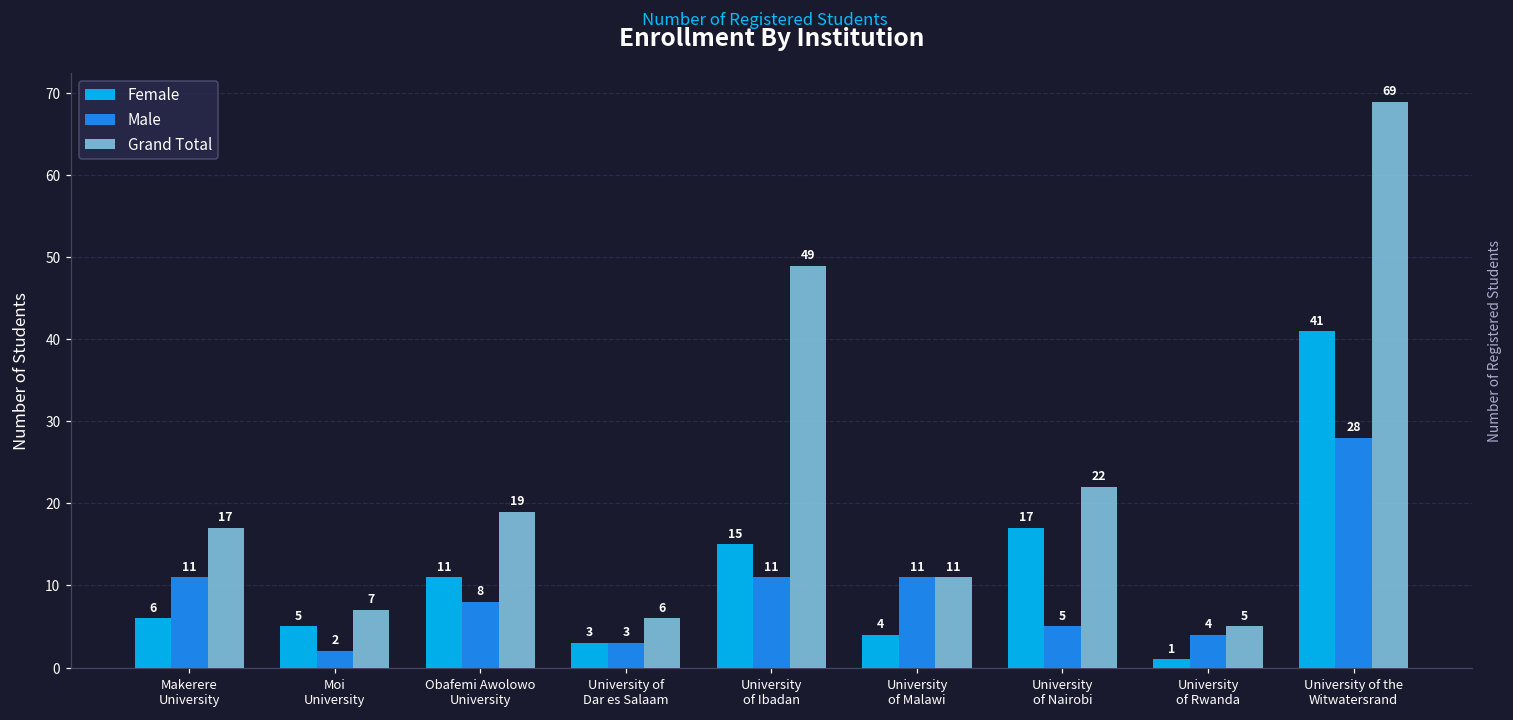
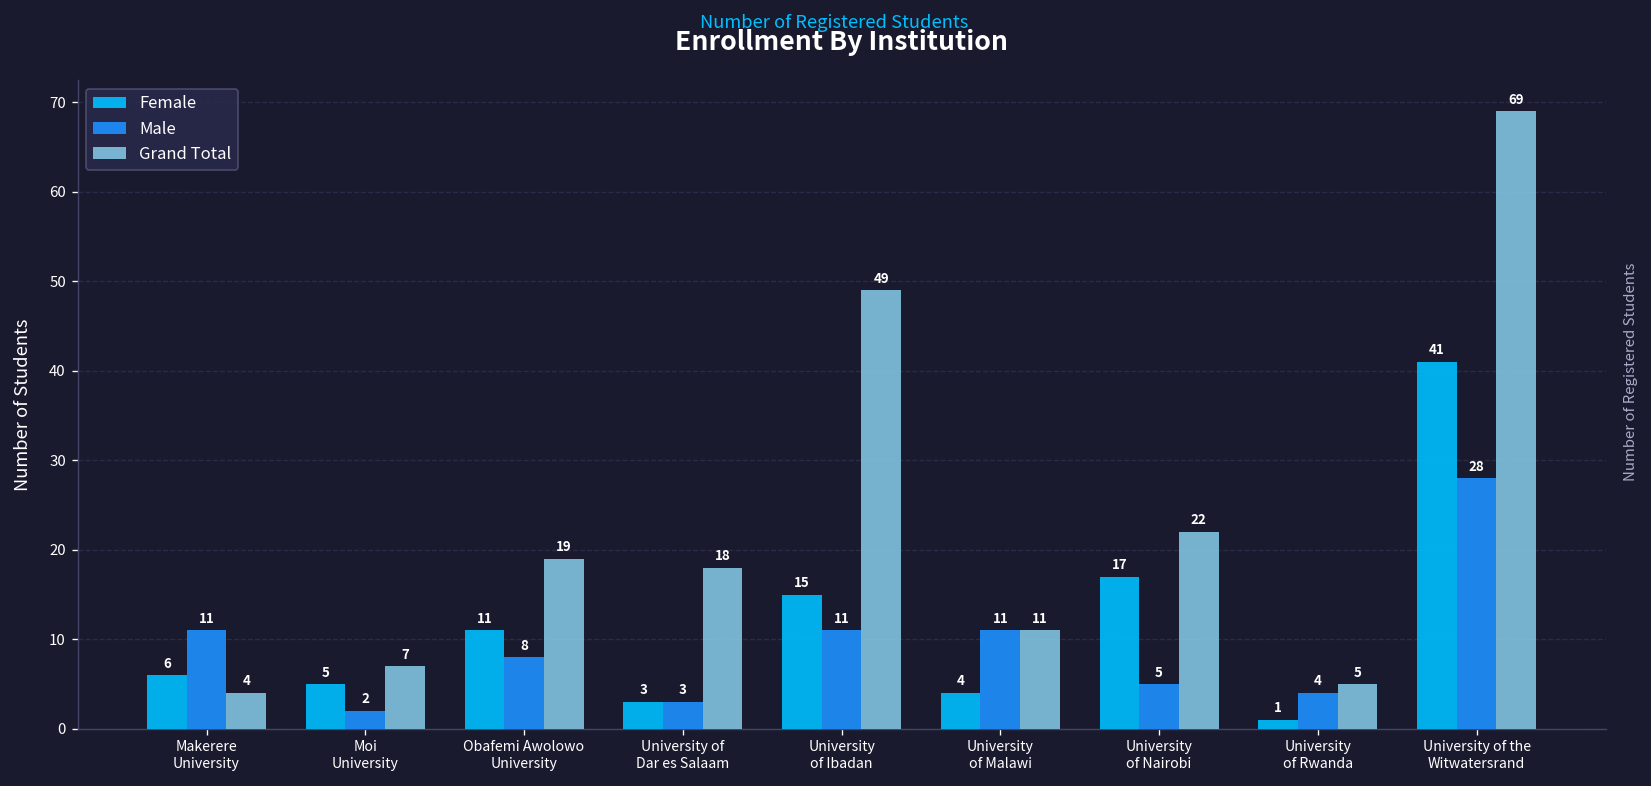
Grand Total, Makerere University: 17 -> 4
Grand Total, University of Dar es Salaam: 6 -> 18
